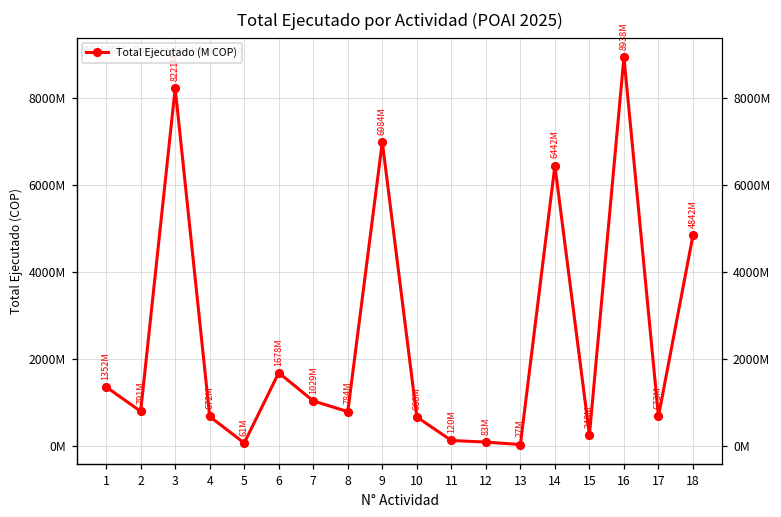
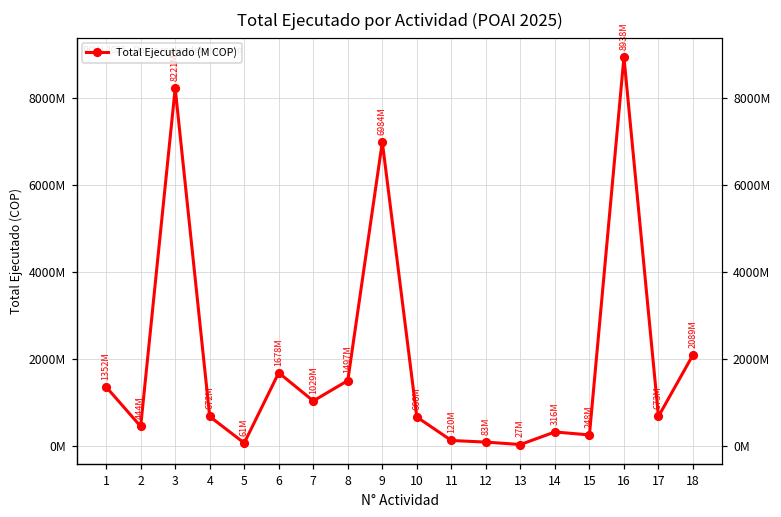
2: 791M -> 444M
8: 784M -> 1497M
14: 6442M -> 316M
18: 4842M -> 2089M
